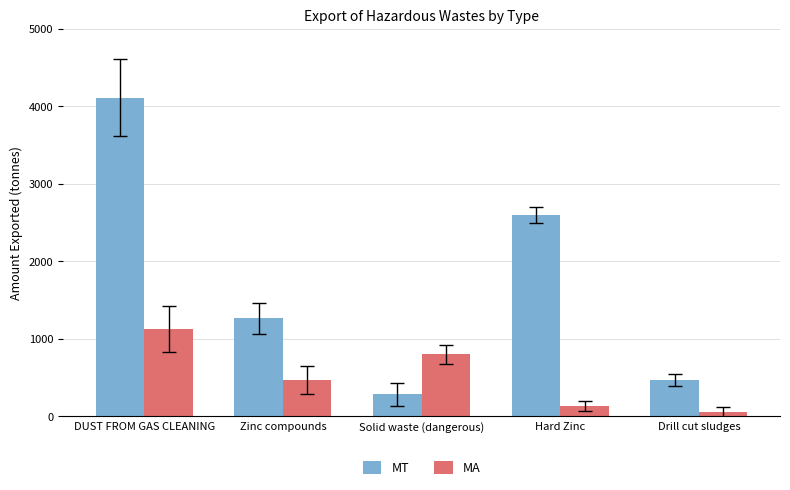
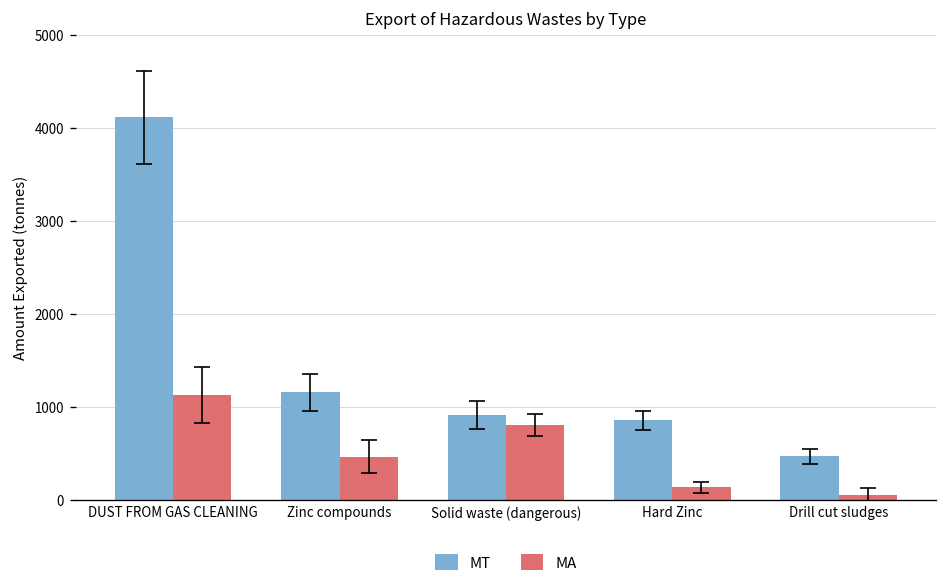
MT, Zinc compounds: 1300 -> 1200
MT, Solid waste (dangerous): 300 -> 900
MT, Hard Zinc: 2600 -> 900
